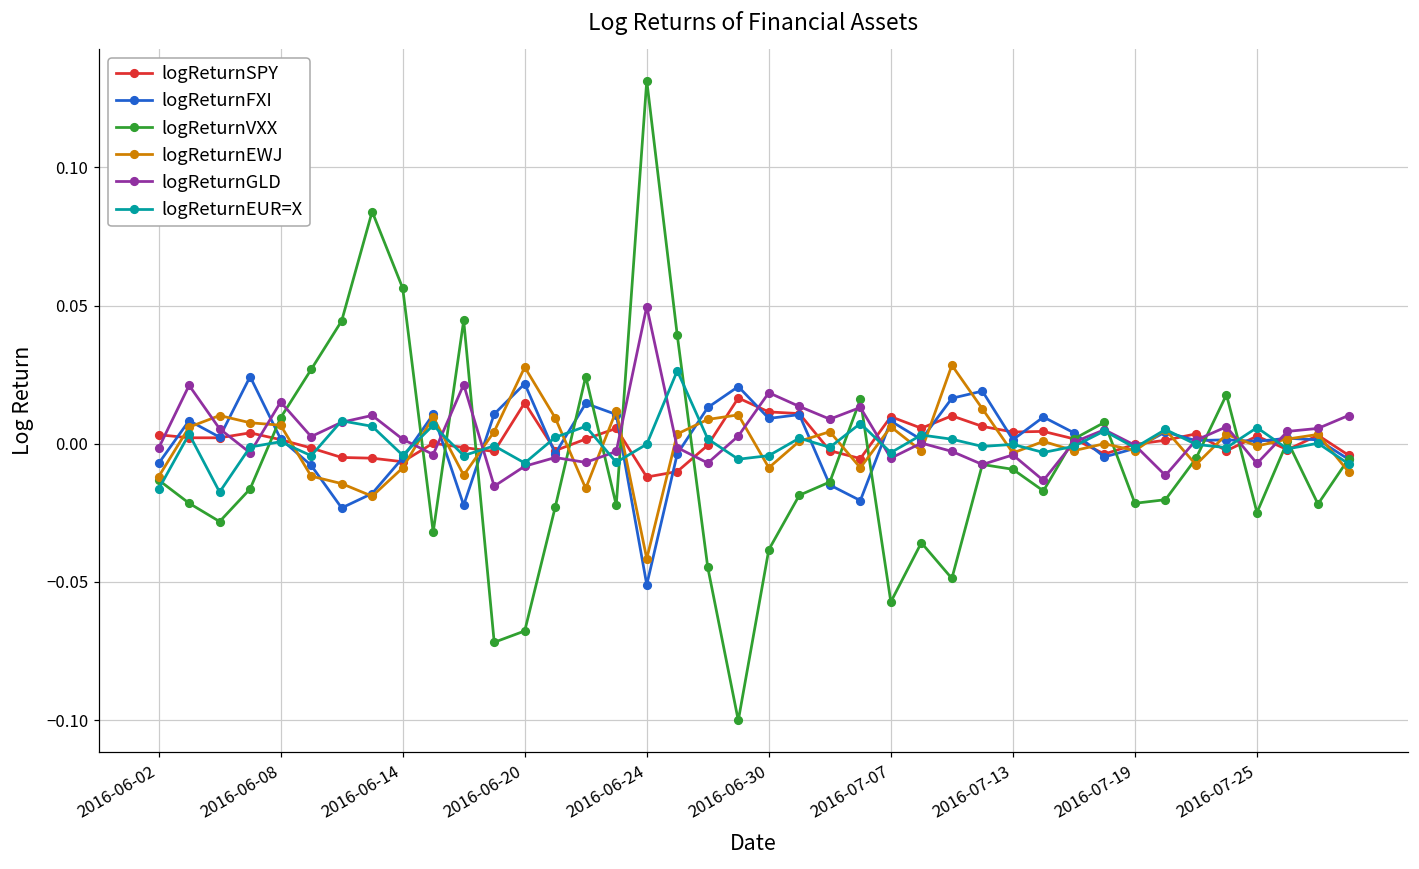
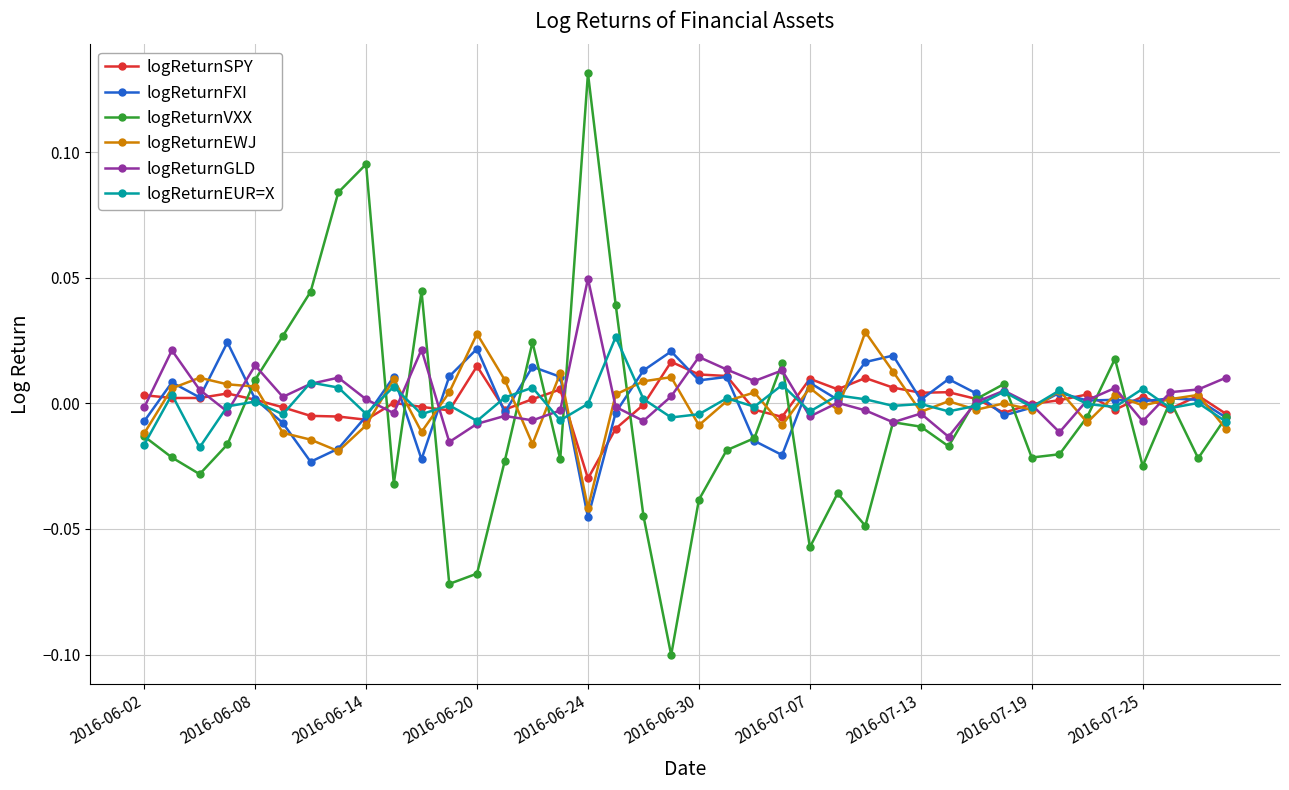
logReturnVXX, 2016-06-14: 0.056 -> 0.095
logReturnSPY, 2016-06-24: -0.012 -> -0.030
logReturnFXI, 2016-06-24: -0.051 -> -0.045
